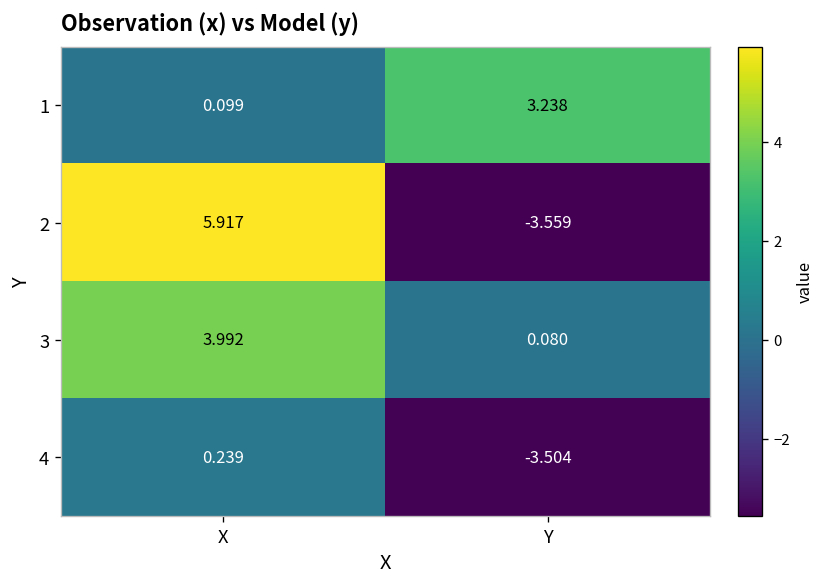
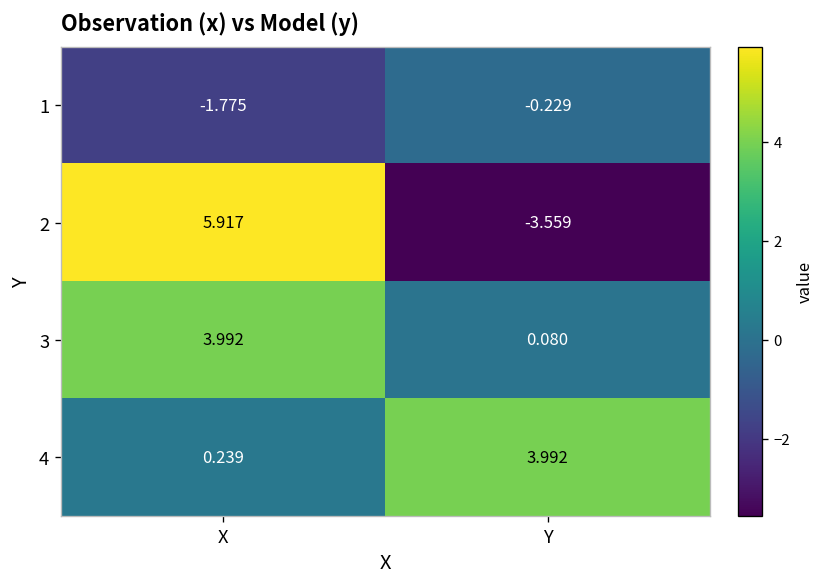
1, X: 0.099 -> -1.775
1, Y: 3.238 -> -0.229
4, Y: -3.504 -> 3.992
